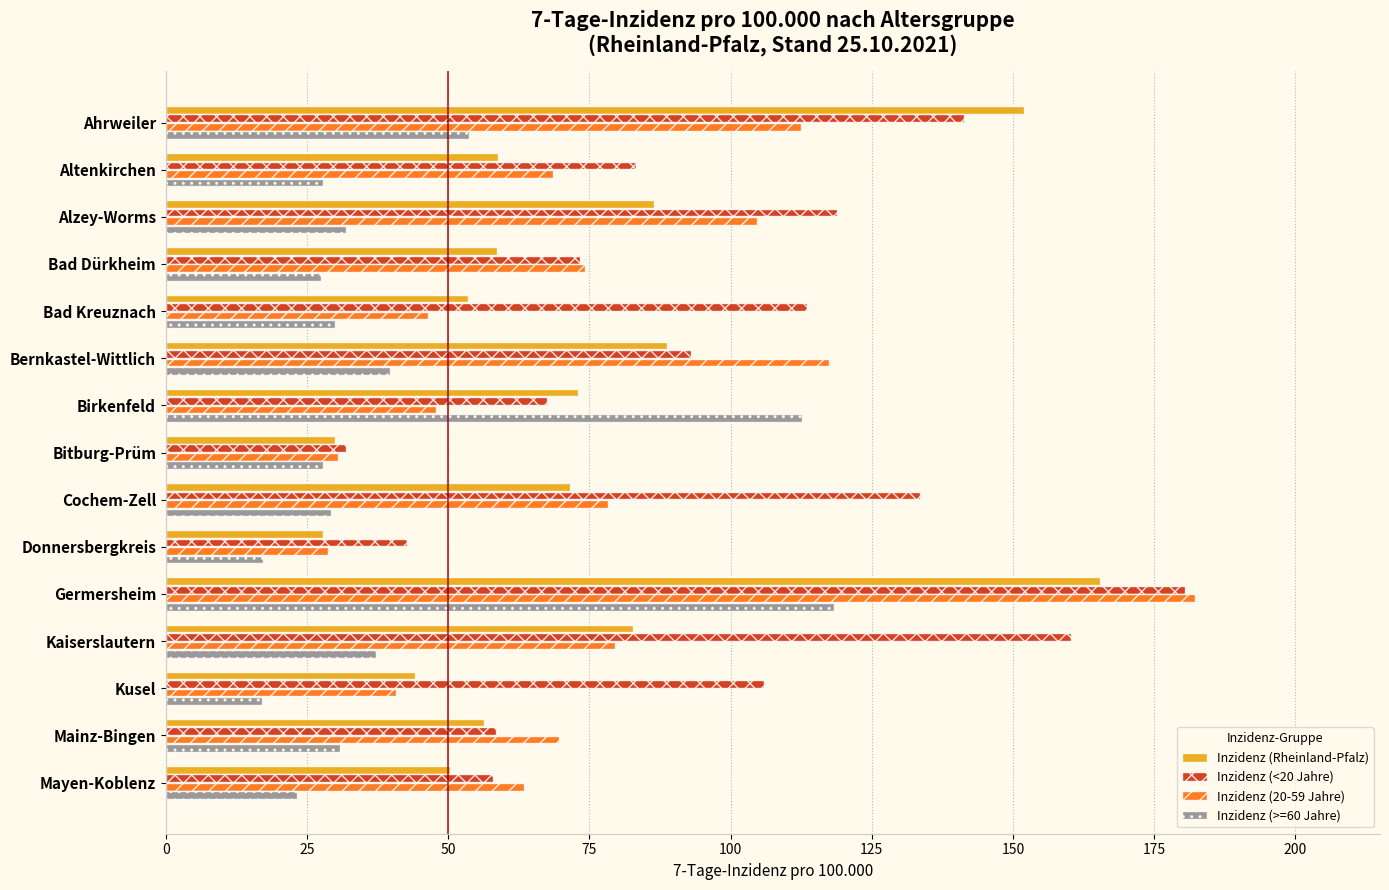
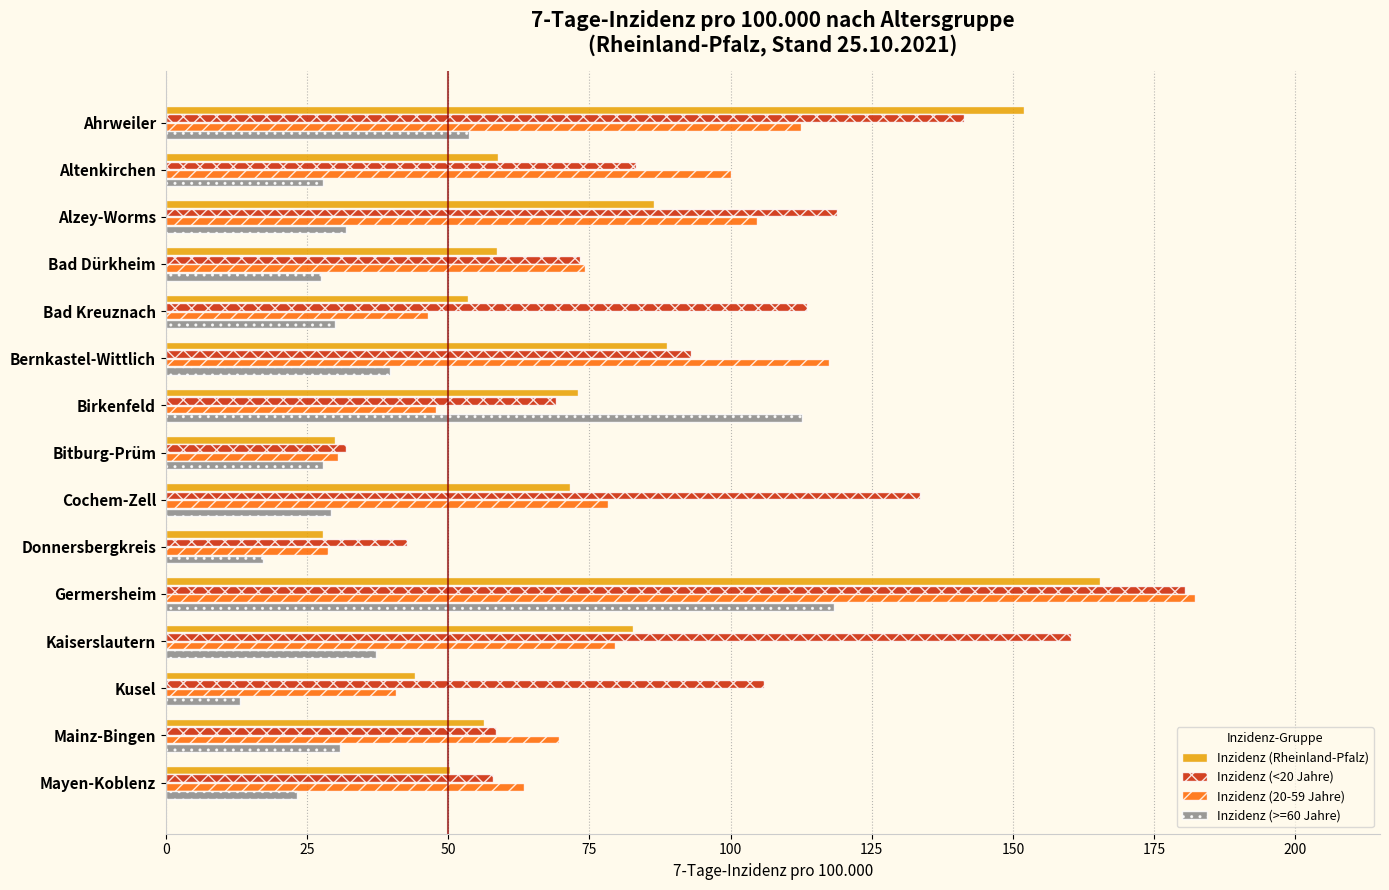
Inzidenz (20-59 Jahre), Altenkirchen: 69 -> 100
Inzidenz (<20 Jahre), Birkenfeld: 68 -> 69
Inzidenz (>=60 Jahre), Kusel: 17 -> 13
